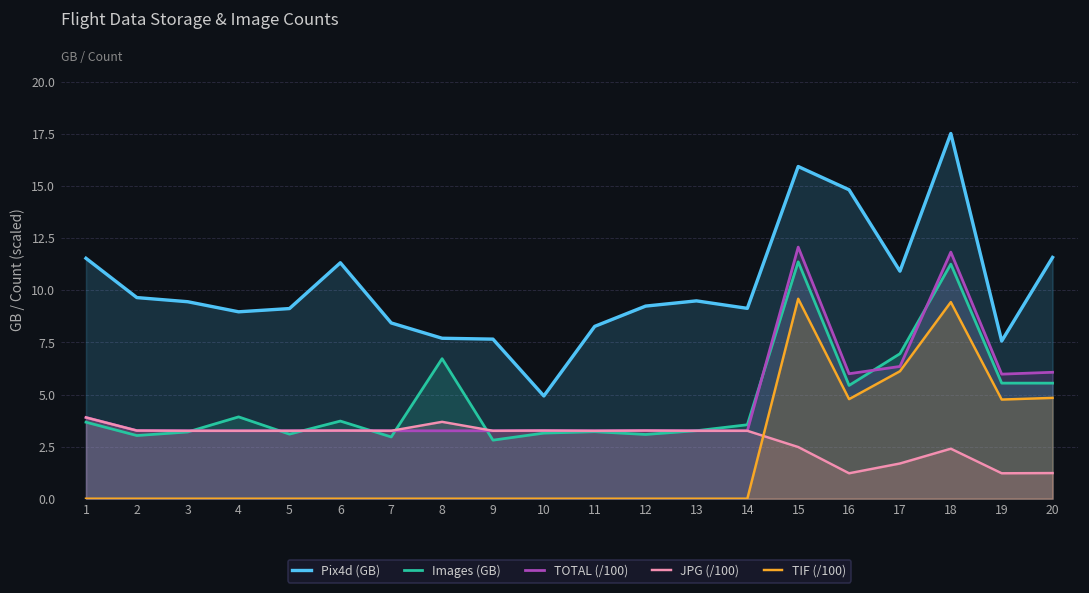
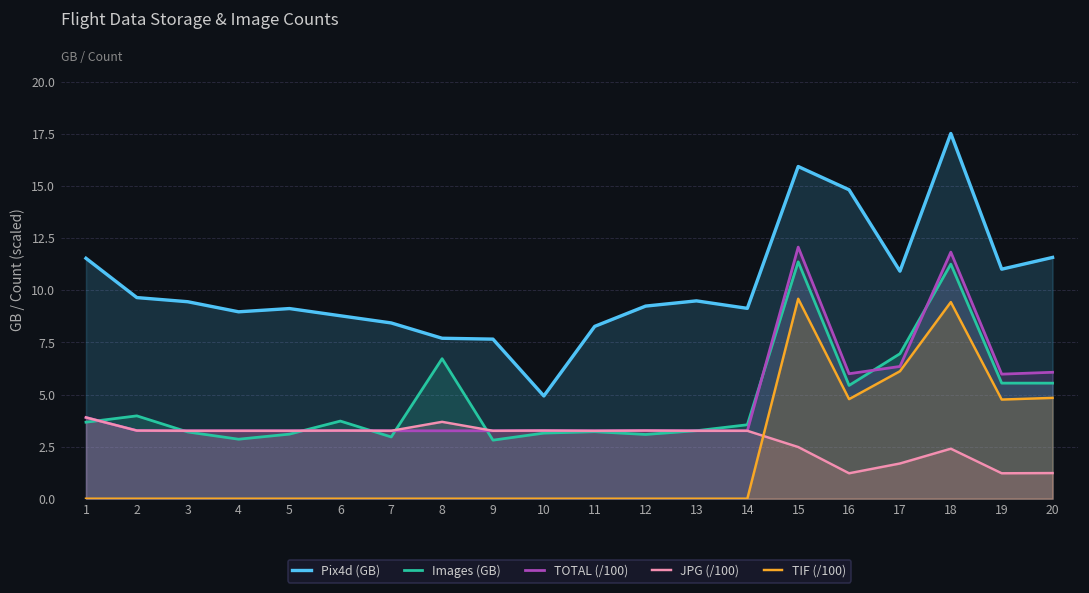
Images (GB), 2: 3.0 -> 4.0
Images (GB), 4: 3.9 -> 2.9
Pix4d (GB), 6: 11.3 -> 8.8
Pix4d (GB), 19: 7.6 -> 11.0
